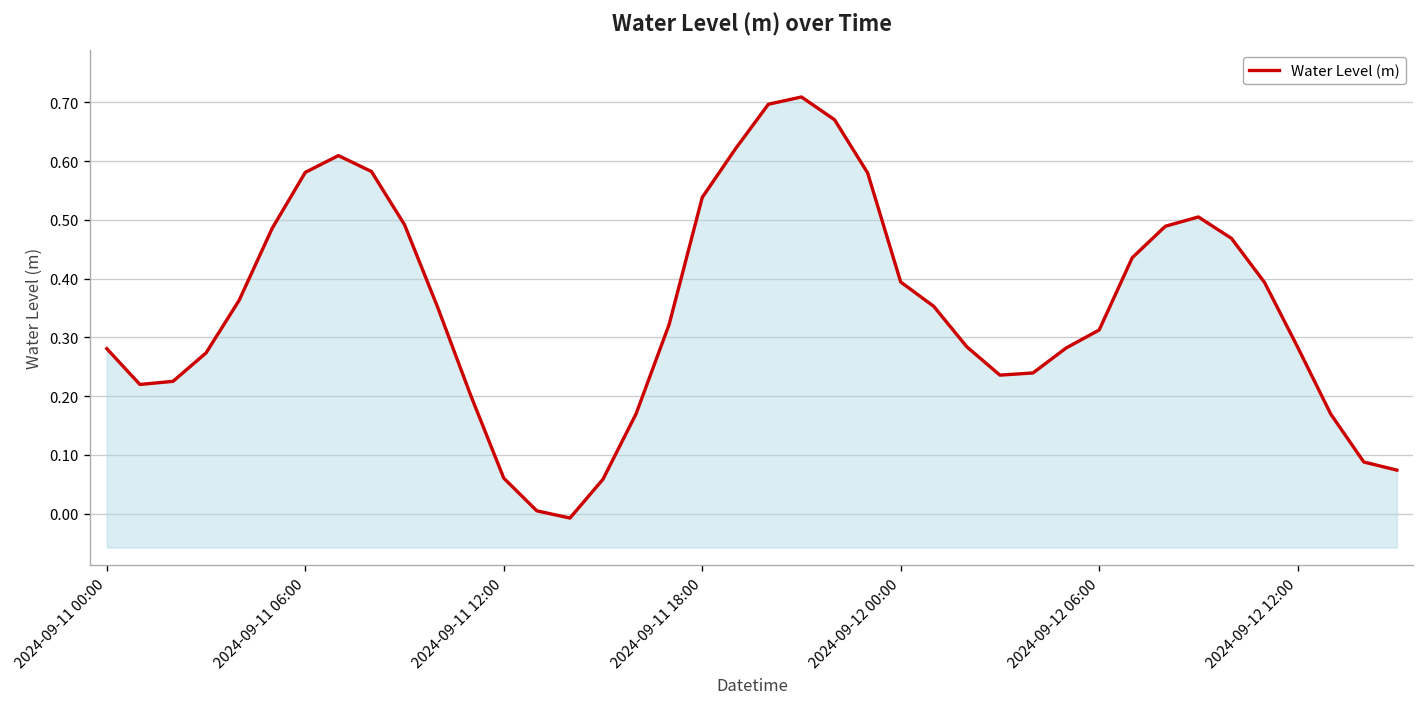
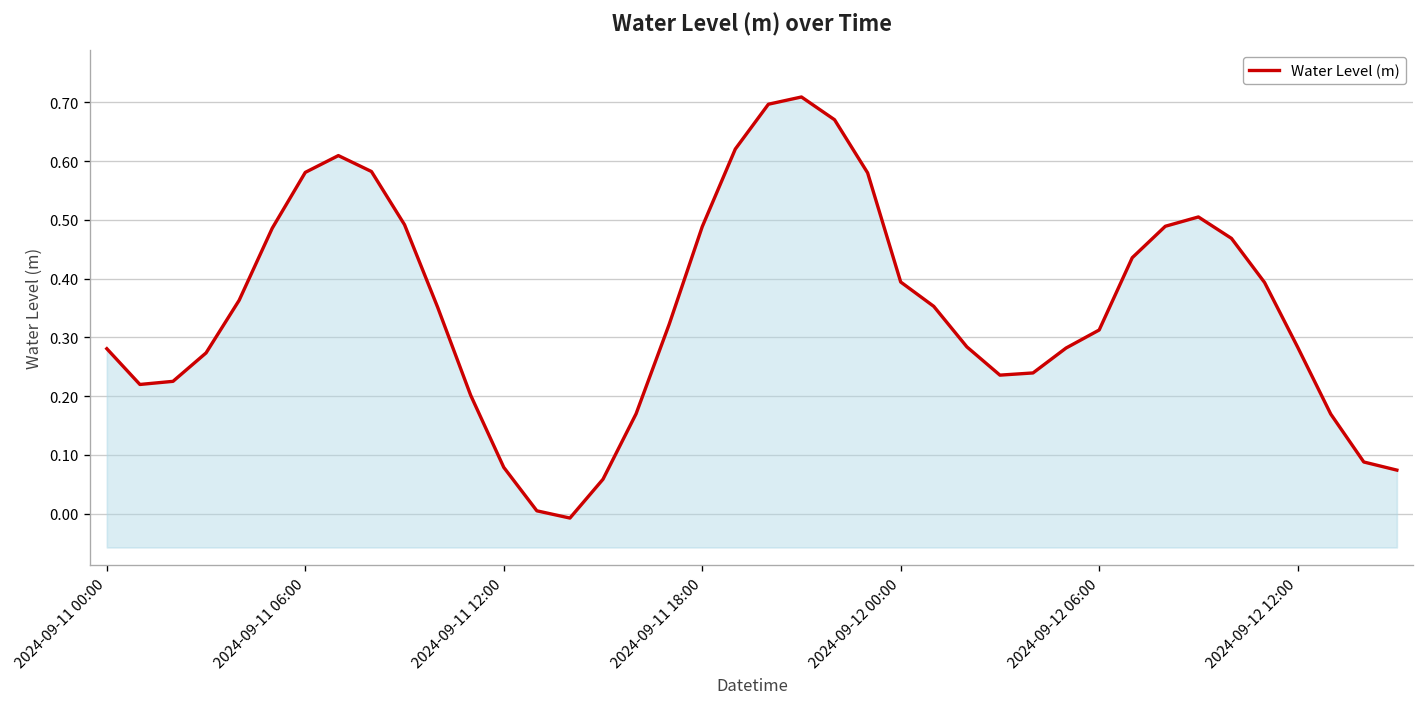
2024-09-11 12:00: 0.06 -> 0.08
2024-09-11 18:00: 0.54 -> 0.49
